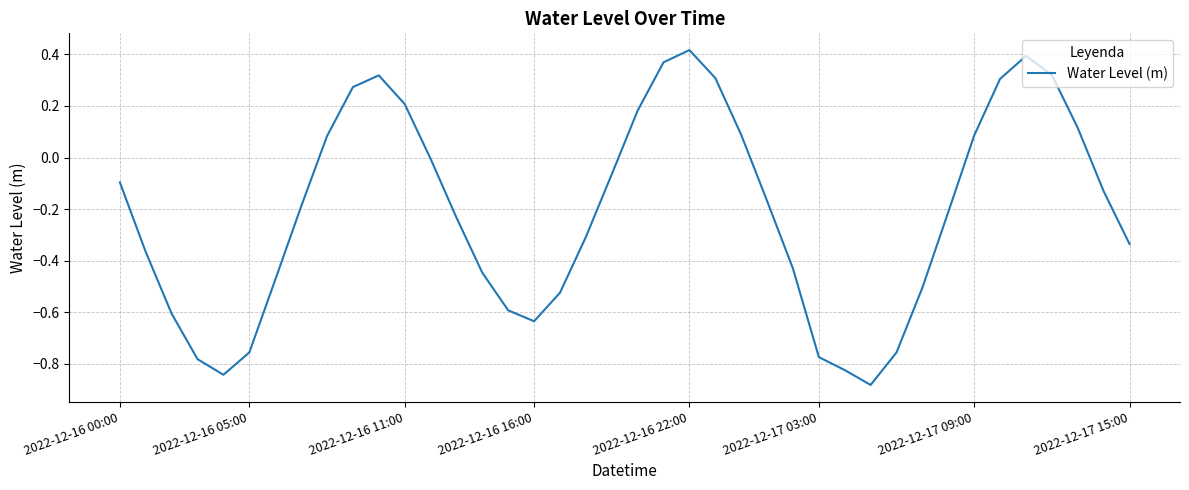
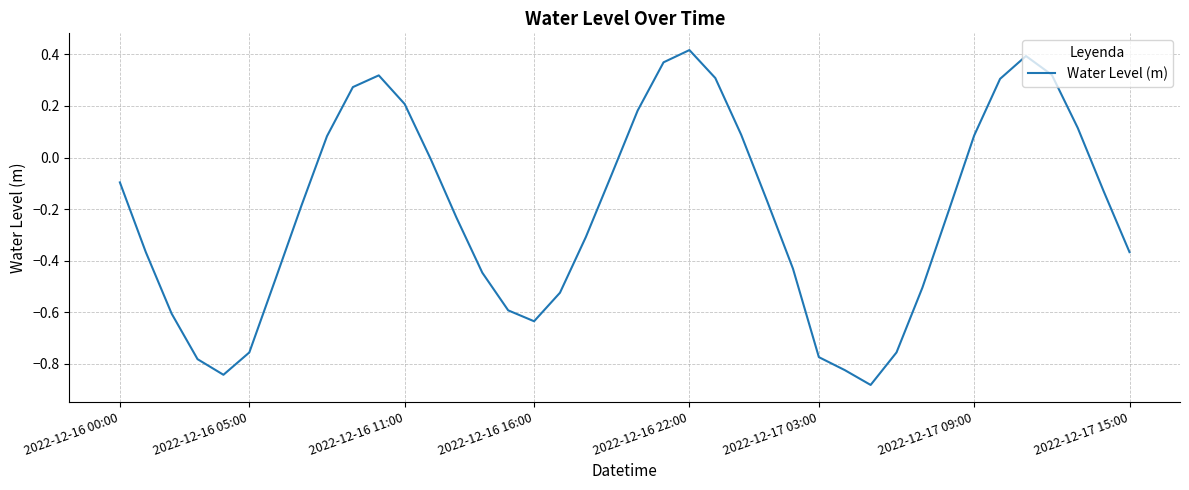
2022-12-17 15:00: -0.34 -> -0.37
